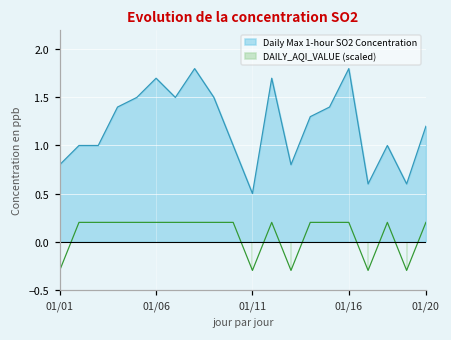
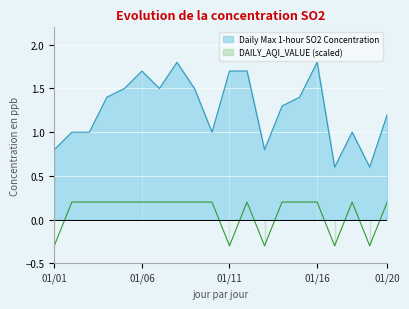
Daily Max 1-hour SO2 Concentration, 01/11: 0.5 -> 1.7
